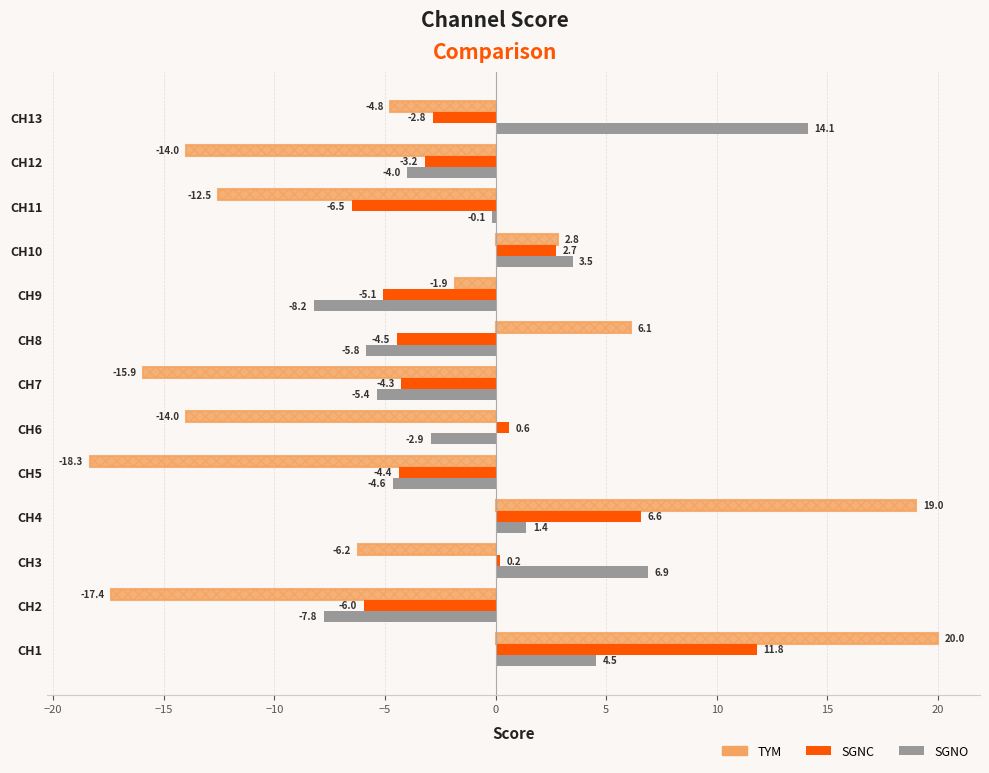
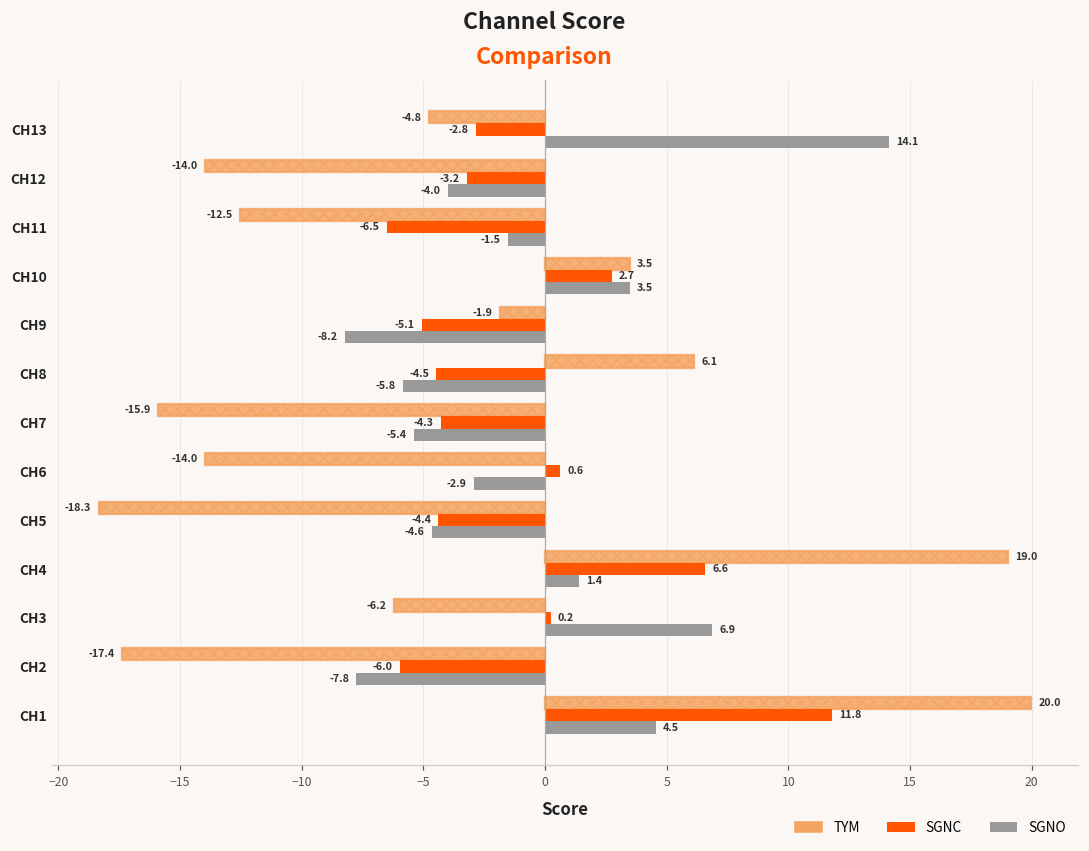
SGNO, CH11: -0.1 -> -1.5
TYM, CH10: 2.8 -> 3.5
